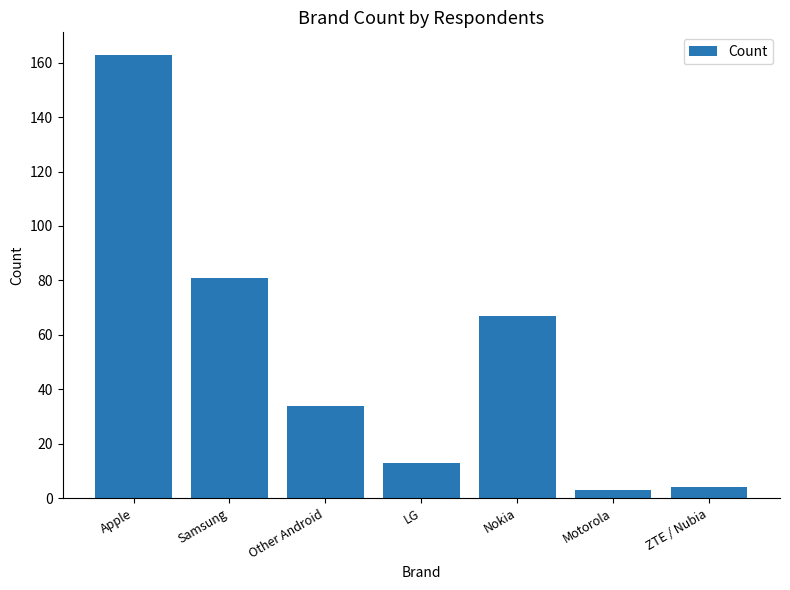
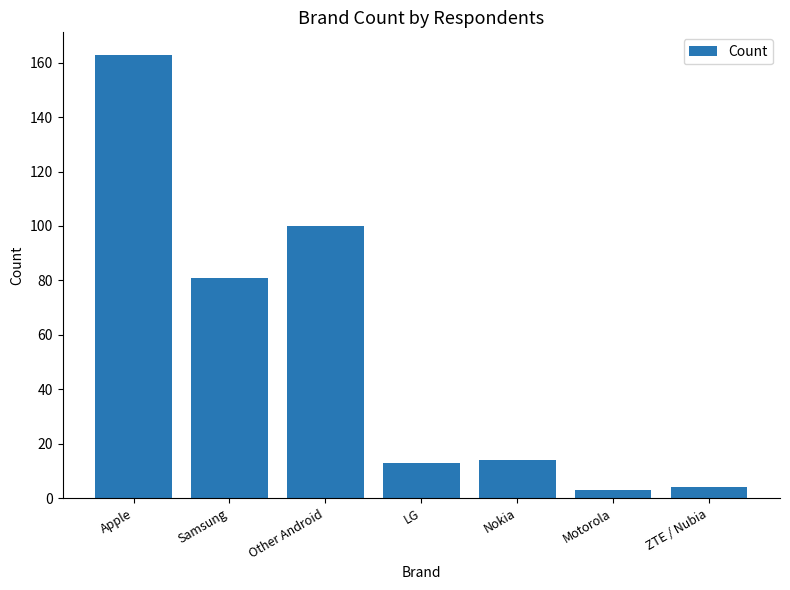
Other Android: 34 -> 100
Nokia: 67 -> 14
